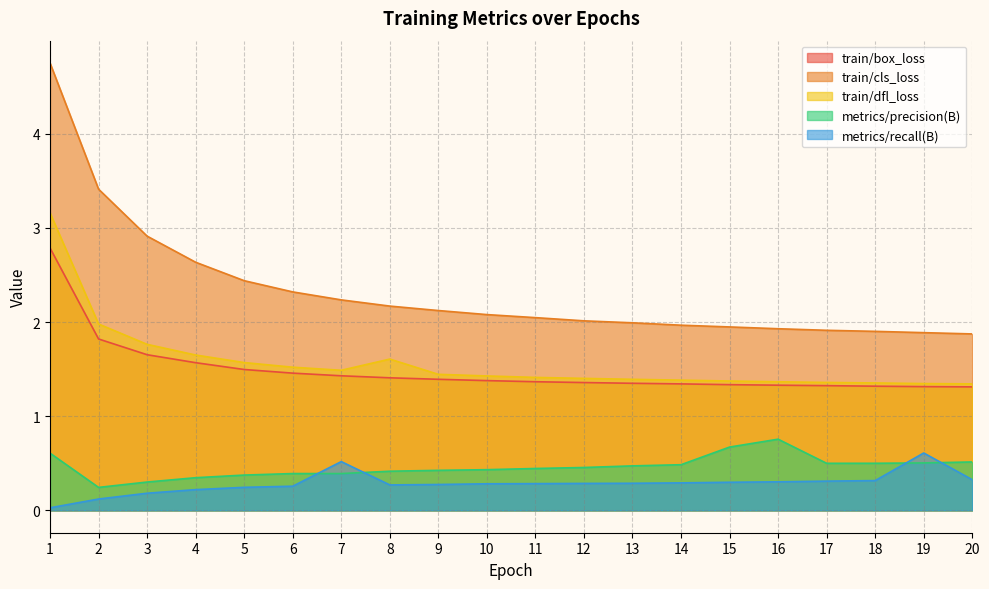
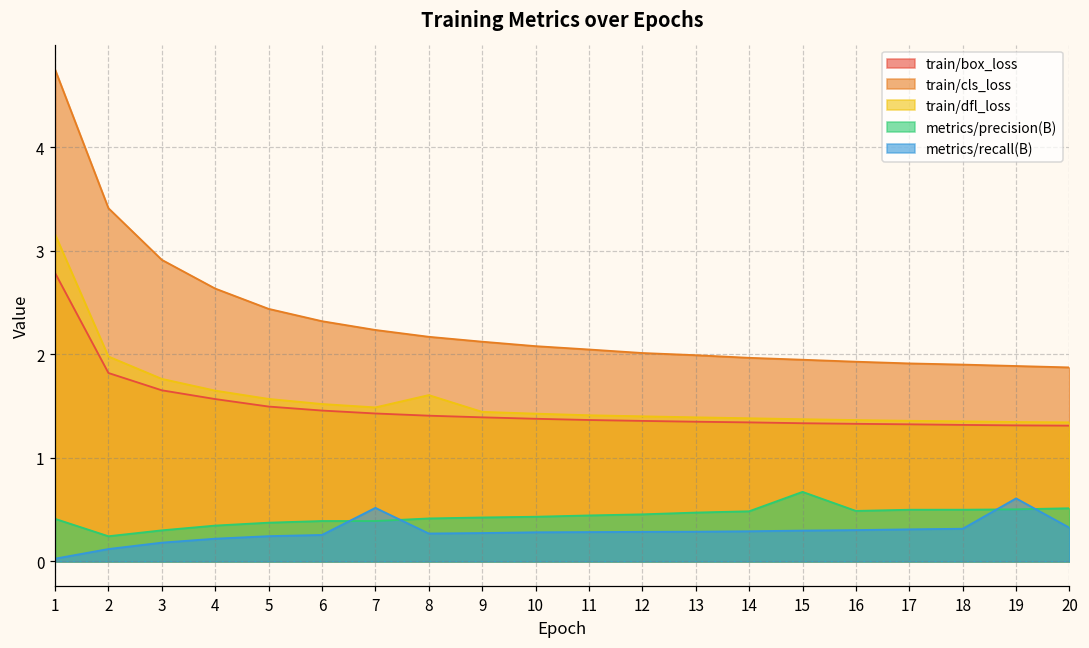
metrics/precision(B), 1: 0.6 -> 0.4
metrics/precision(B), 16: 0.8 -> 0.5
